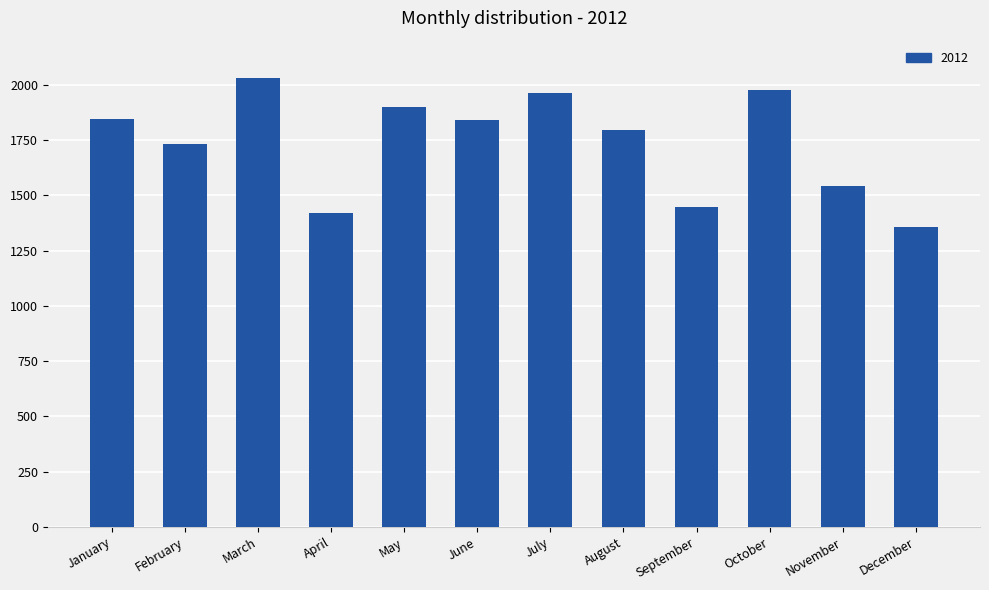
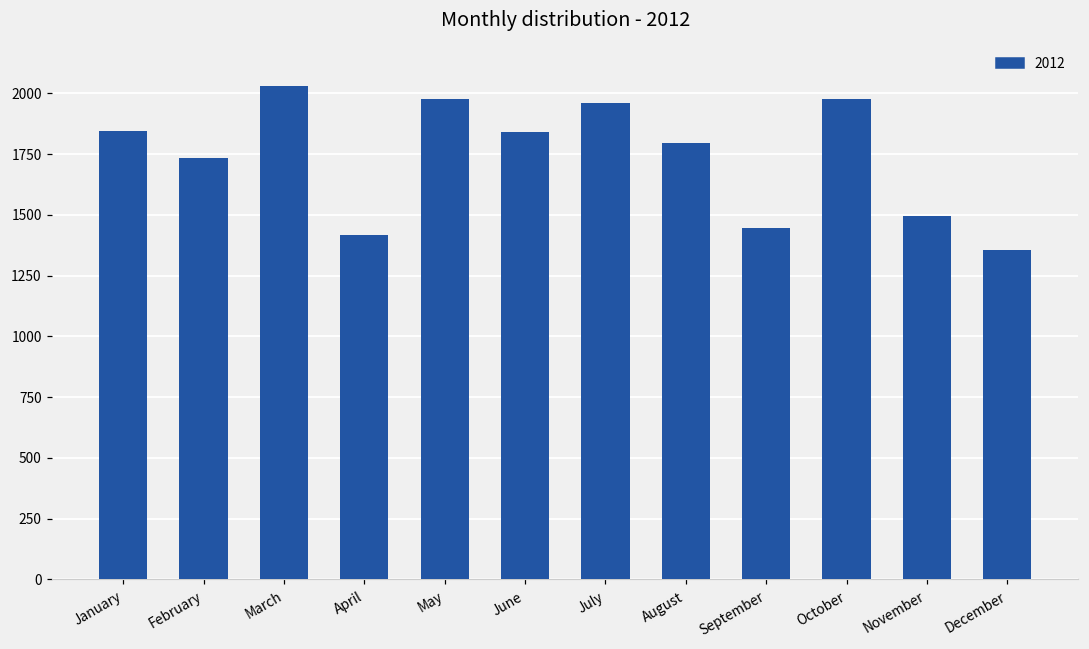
May: 1900 -> 1980
November: 1540 -> 1500
